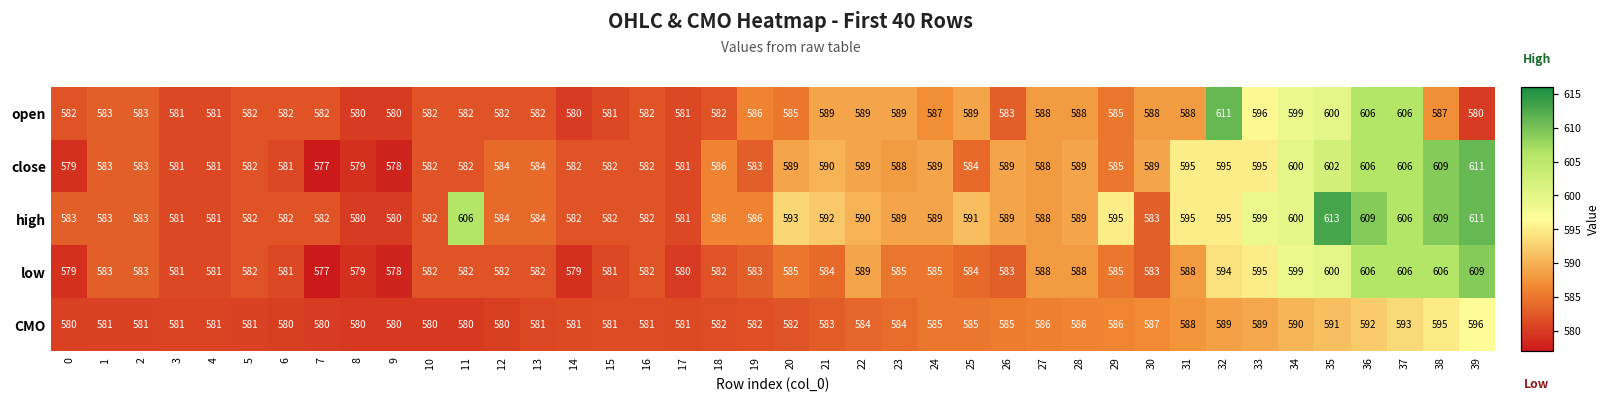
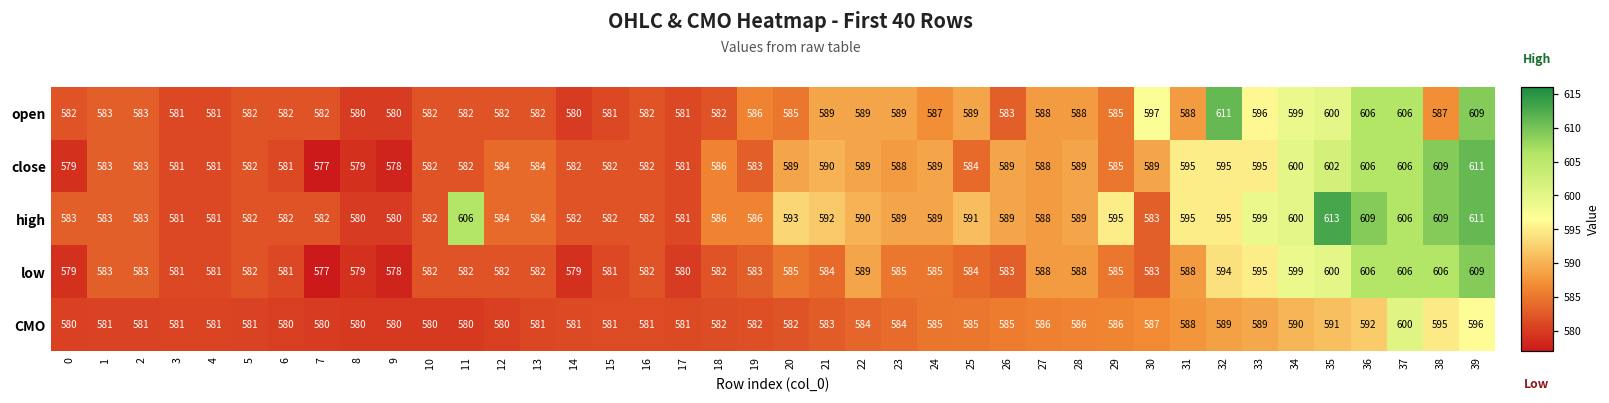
open, 30: 588 -> 597
open, 39: 580 -> 609
CMO, 37: 593 -> 600
